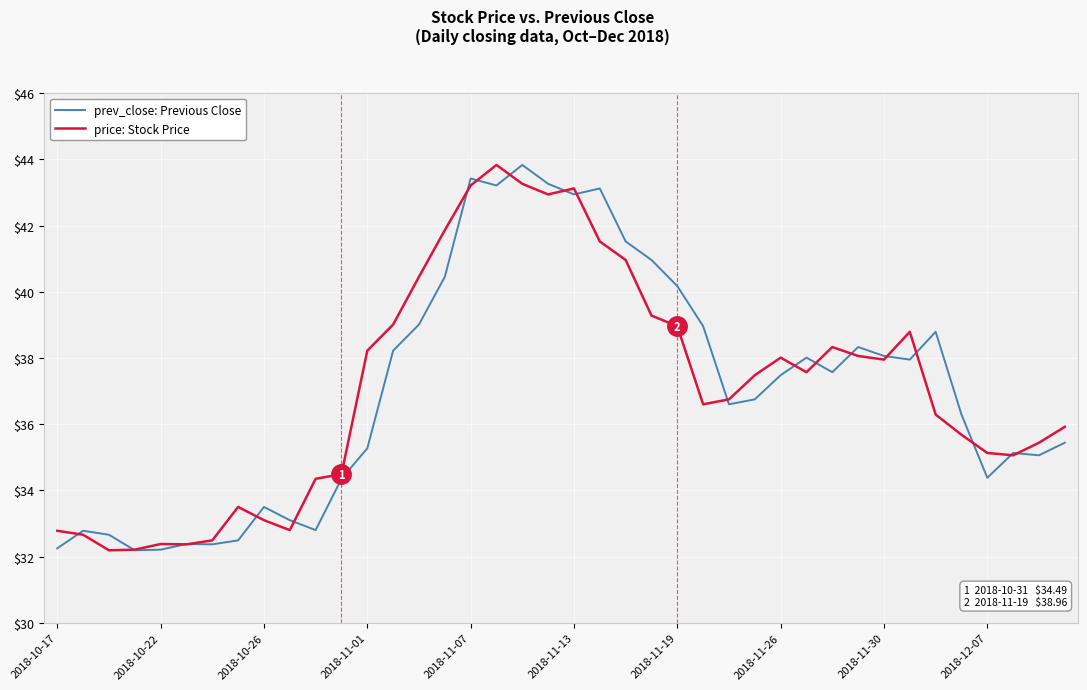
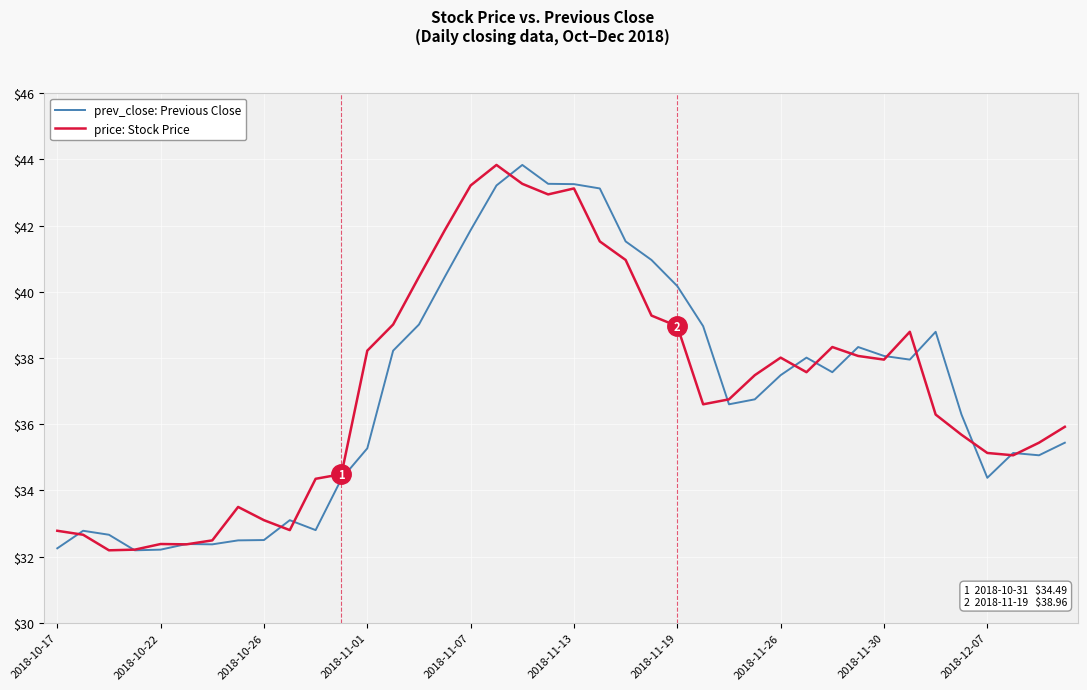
prev_close: Previous Close, 2018-10-26: $33.5 -> $32.5
prev_close: Previous Close, 2018-11-07: $43.4 -> $41.9
prev_close: Previous Close, 2018-11-13: $42.9 -> $43.3
